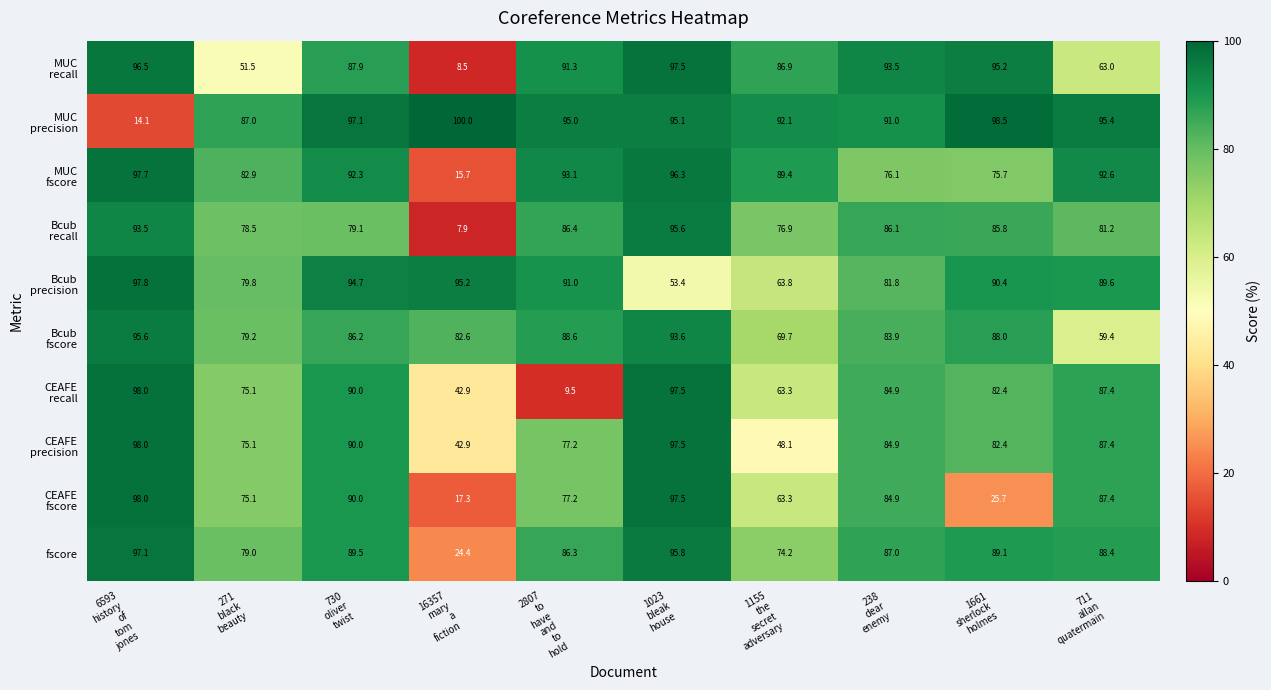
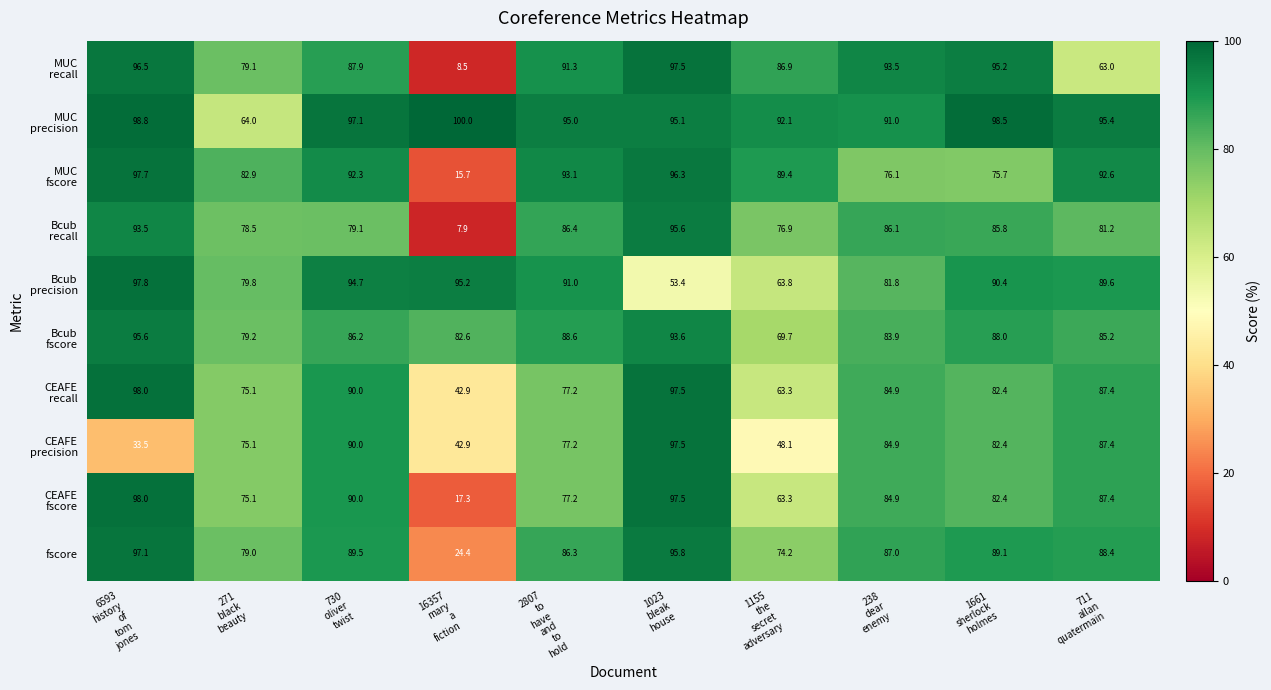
MUC recall, 271 black beauty: 51.5 -> 79.1
MUC precision, 6593 history of tom jones: 14.1 -> 98.8
MUC precision, 271 black beauty: 87.0 -> 64.0
Bcub fscore, 711 allan quatermain: 59.4 -> 85.2
CEAFE recall, 2807 to have and to hold: 9.5 -> 77.2
CEAFE precision, 6593 history of tom jones: 98.0 -> 33.5
CEAFE fscore, 1661 sherlock holmes: 25.7 -> 82.4
